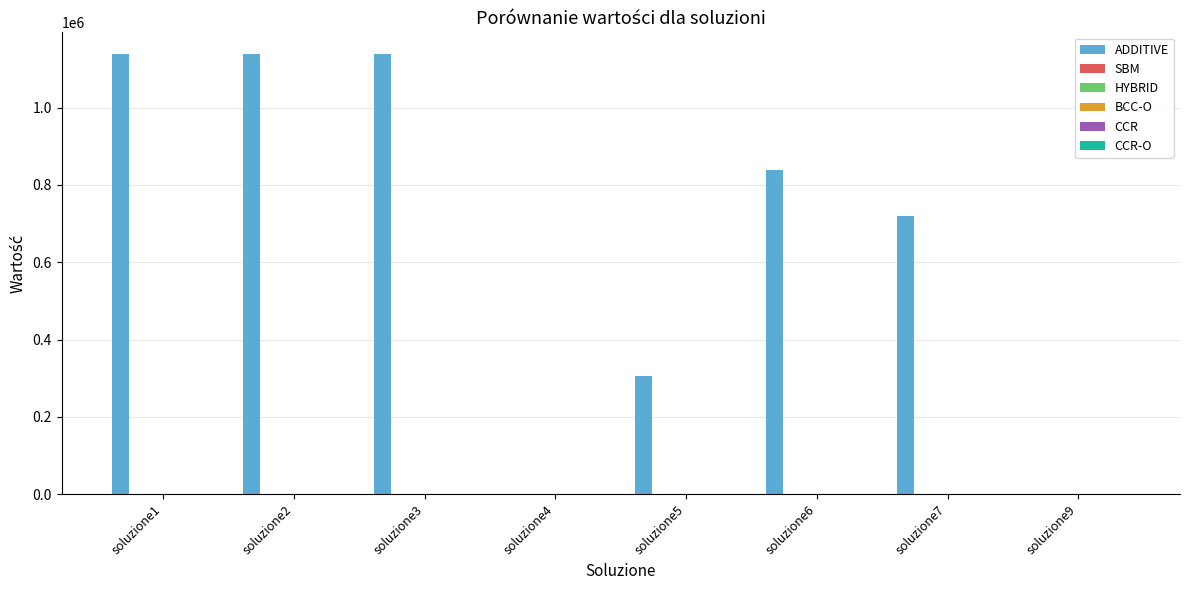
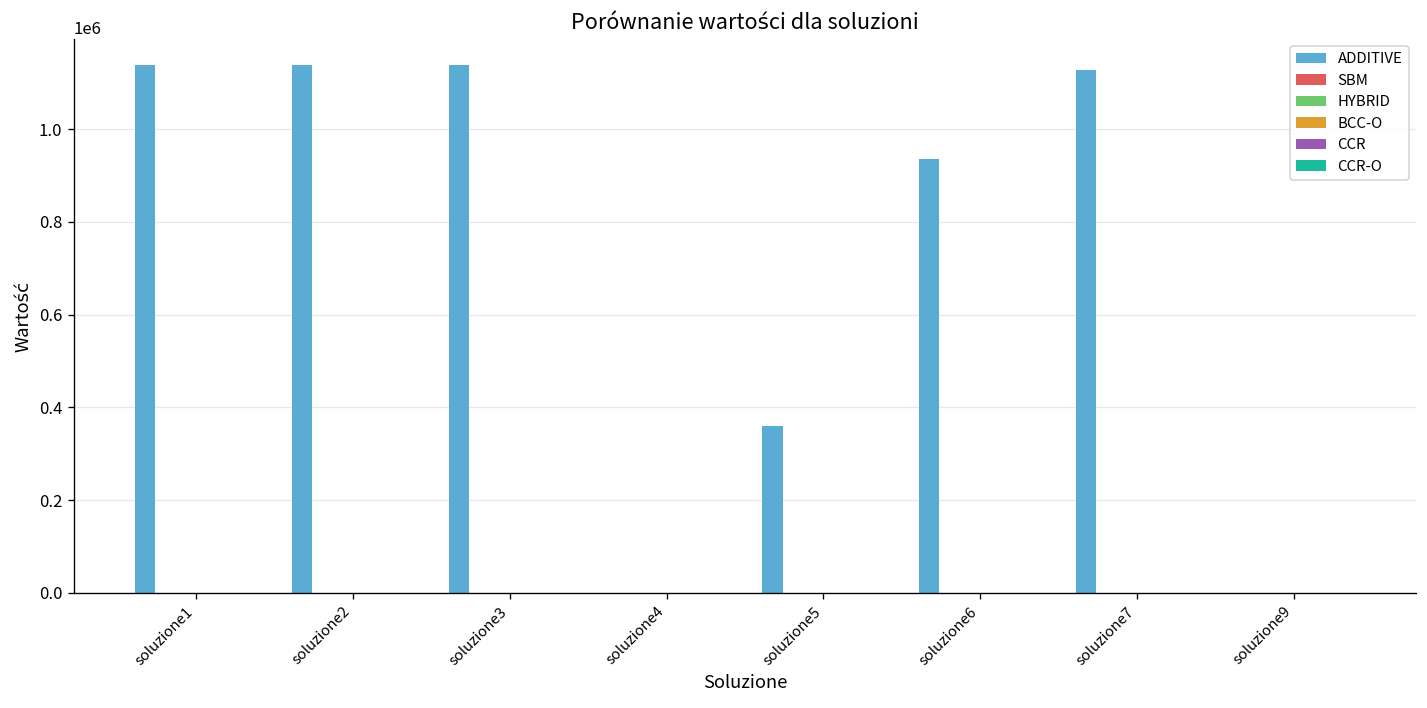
ADDITIVE, soluzione5: 310000 -> 360000
ADDITIVE, soluzione6: 840000 -> 940000
ADDITIVE, soluzione7: 720000 -> 1130000
